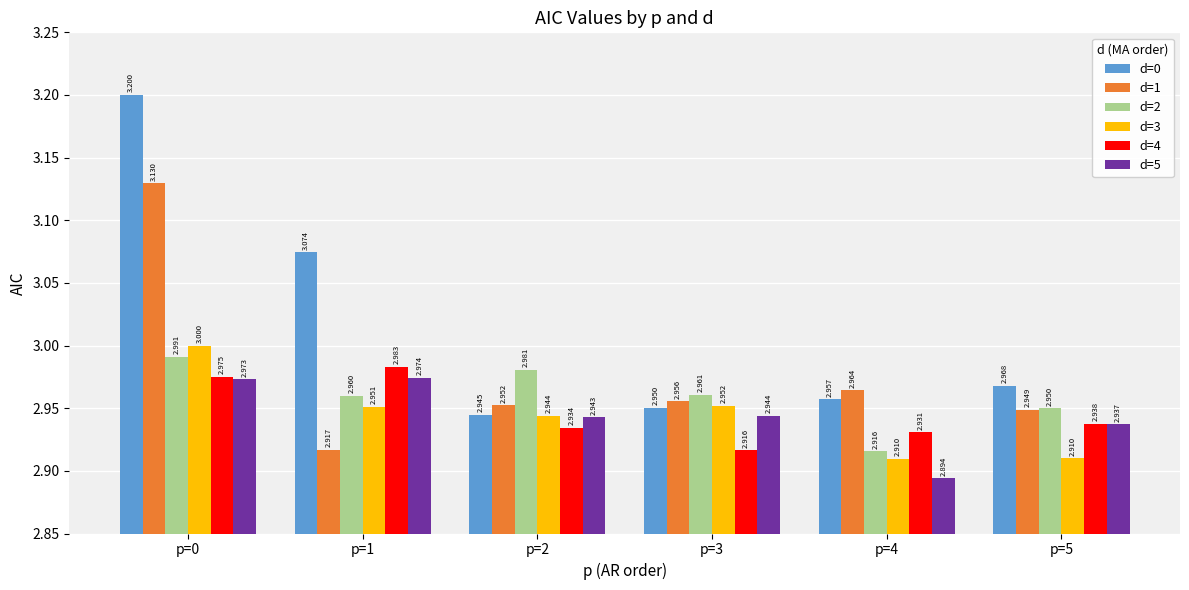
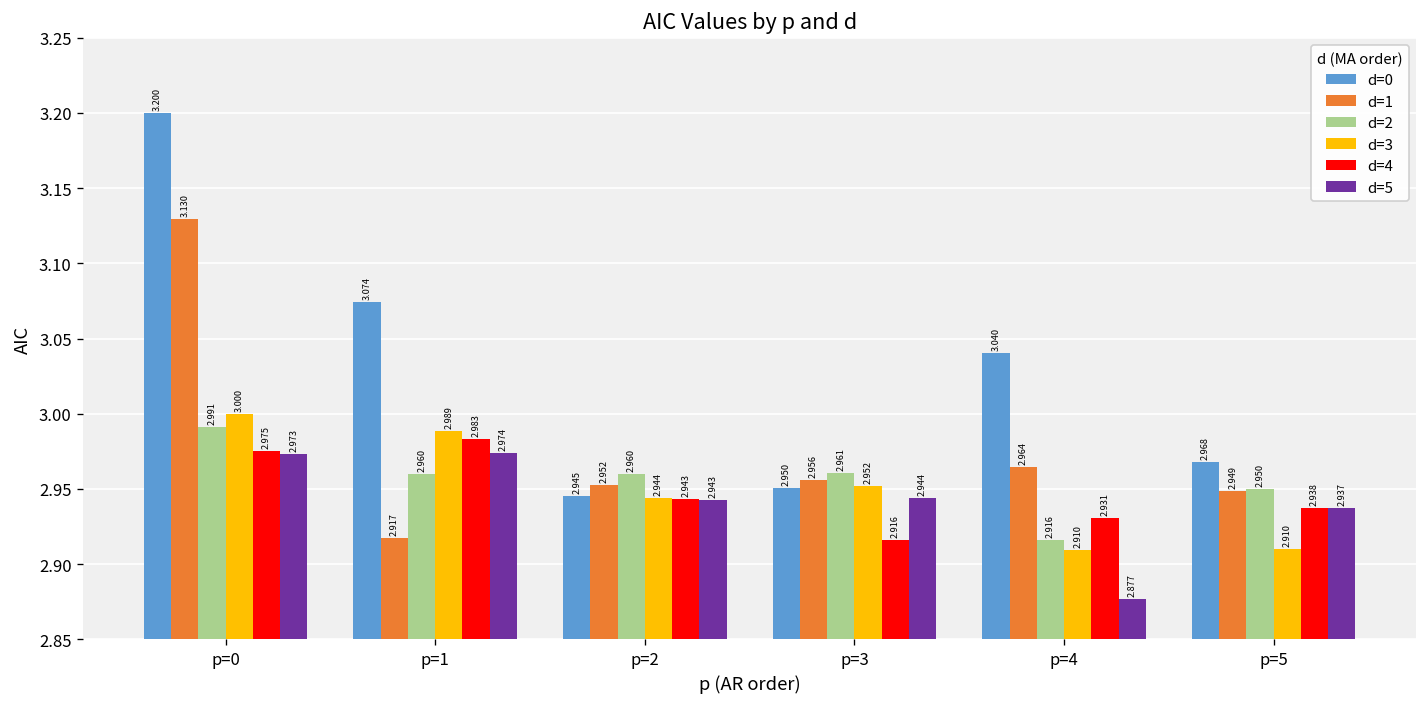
d=3, p=1: 2.951 -> 2.989
d=2, p=2: 2.981 -> 2.960
d=4, p=2: 2.934 -> 2.943
d=0, p=4: 2.957 -> 3.040
d=5, p=4: 2.894 -> 2.877
